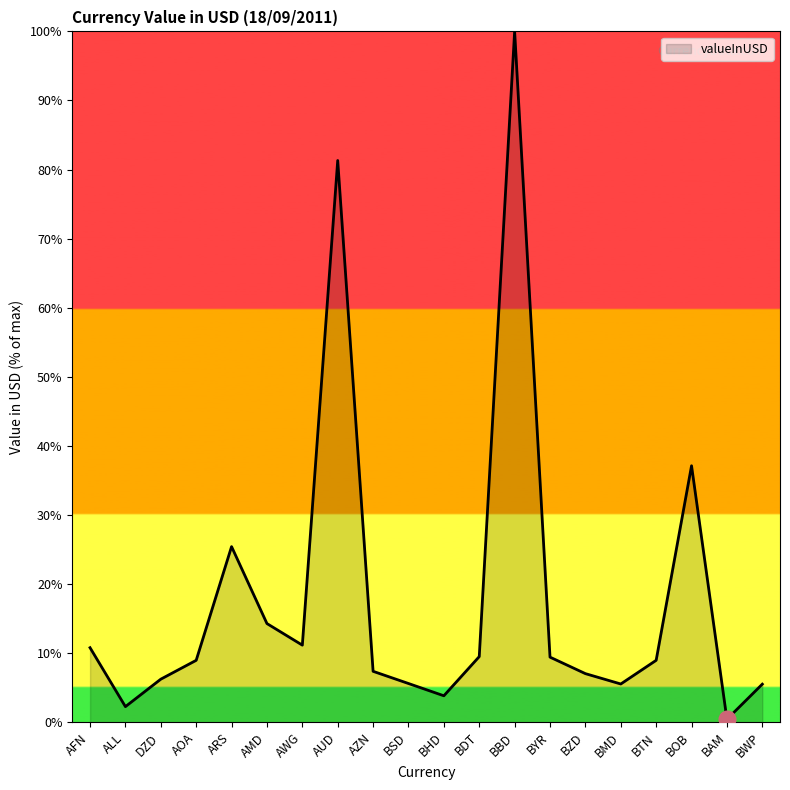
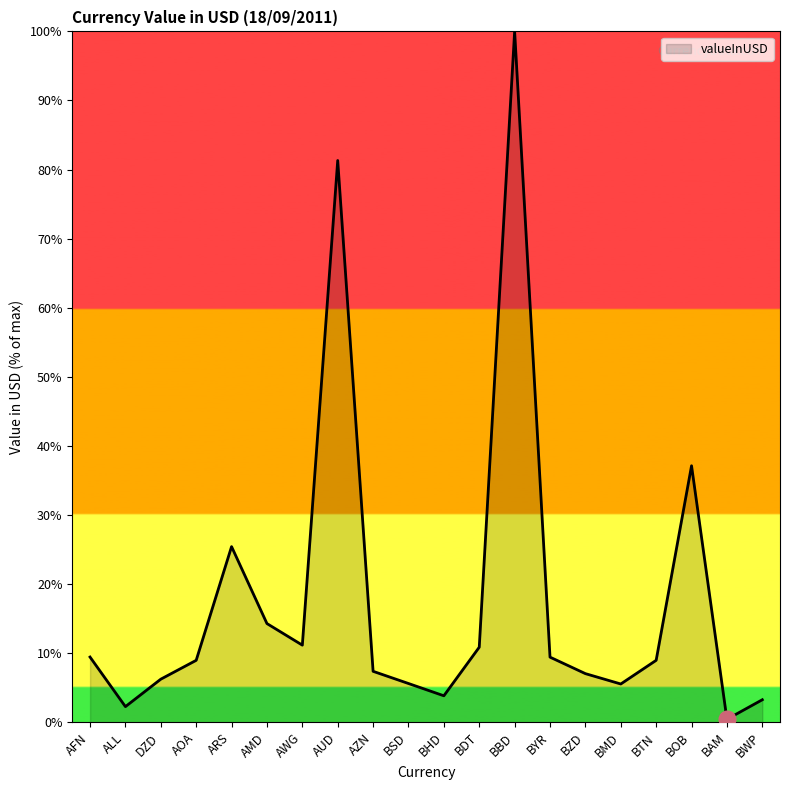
valueInUSD, AFN: 11% -> 9%
valueInUSD, BDT: 10% -> 11%
valueInUSD, BWP: 6% -> 3%
